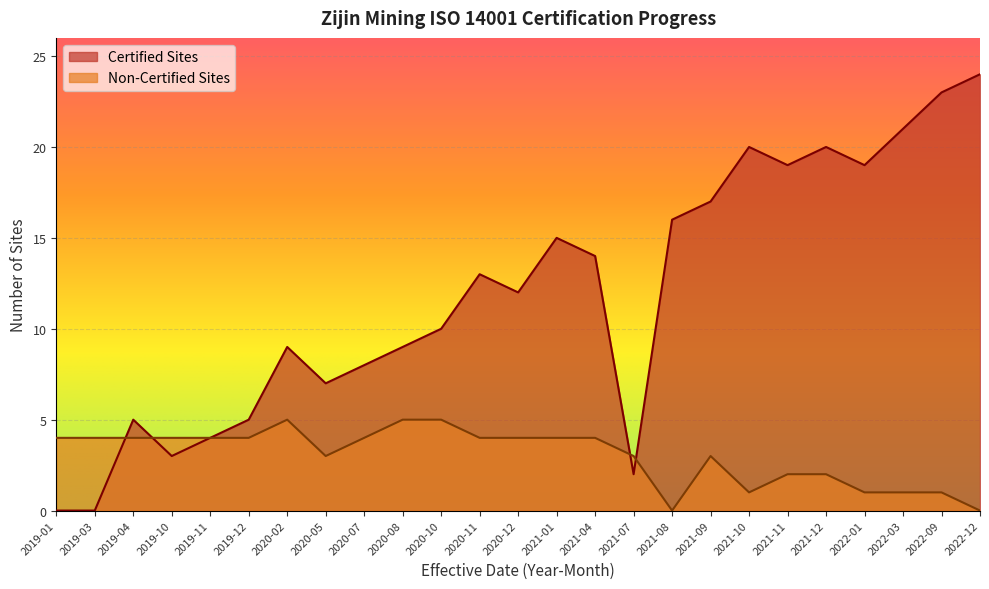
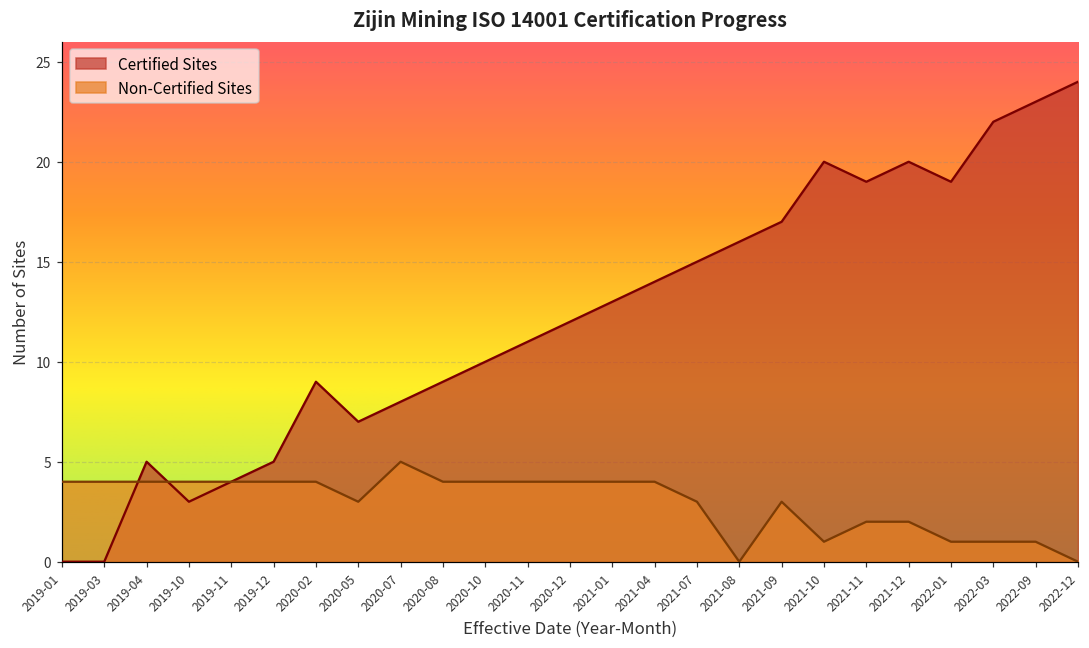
Non-Certified Sites, 2020-02: 5 -> 4
Non-Certified Sites, 2020-07: 4 -> 5
Non-Certified Sites, 2020-08: 5 -> 4
Non-Certified Sites, 2020-10: 5 -> 4
Certified Sites, 2020-11: 13 -> 11
Certified Sites, 2021-01: 15 -> 13
Certified Sites, 2021-07: 2 -> 15
Certified Sites, 2022-03: 21 -> 22
